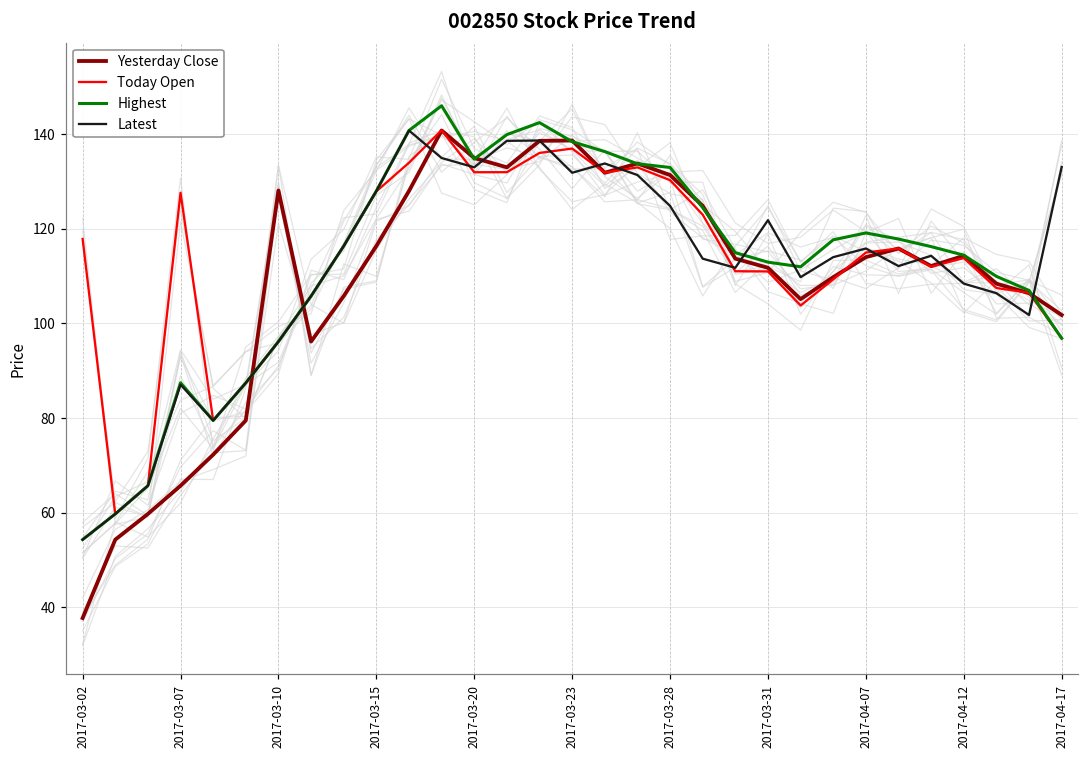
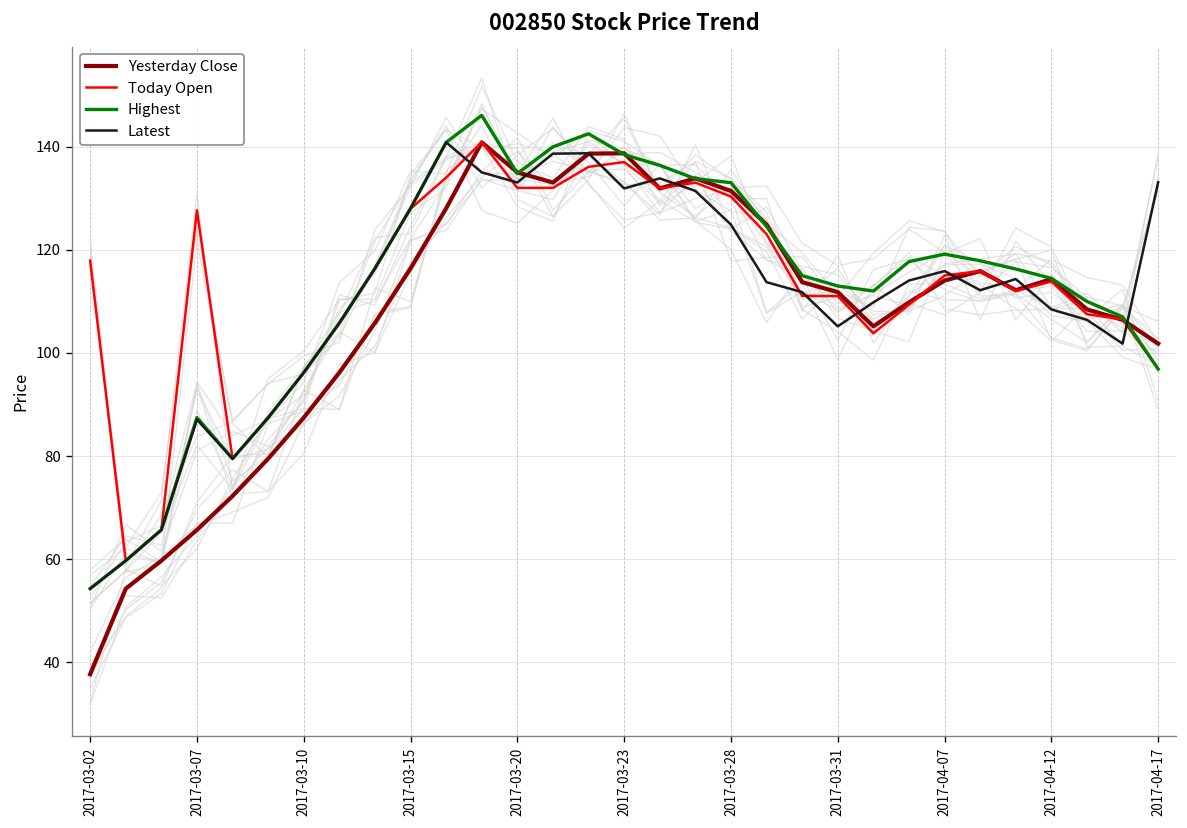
Yesterday Close, 2017-03-10: 128 -> 87
Latest, 2017-03-31: 122 -> 105
